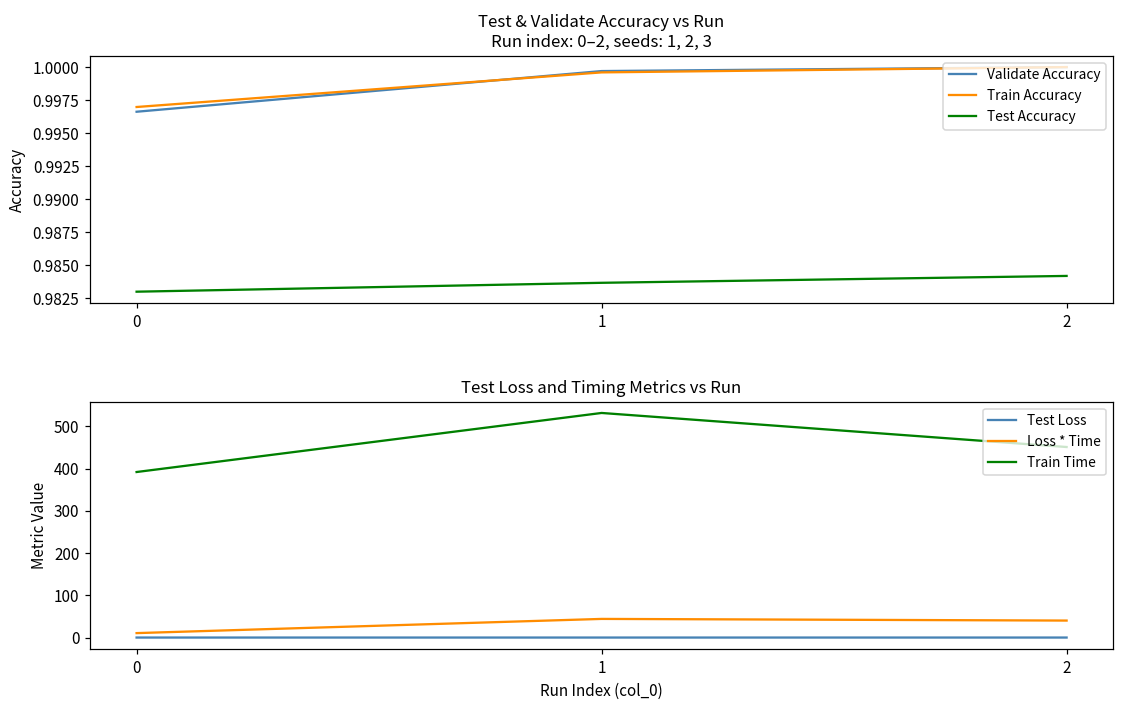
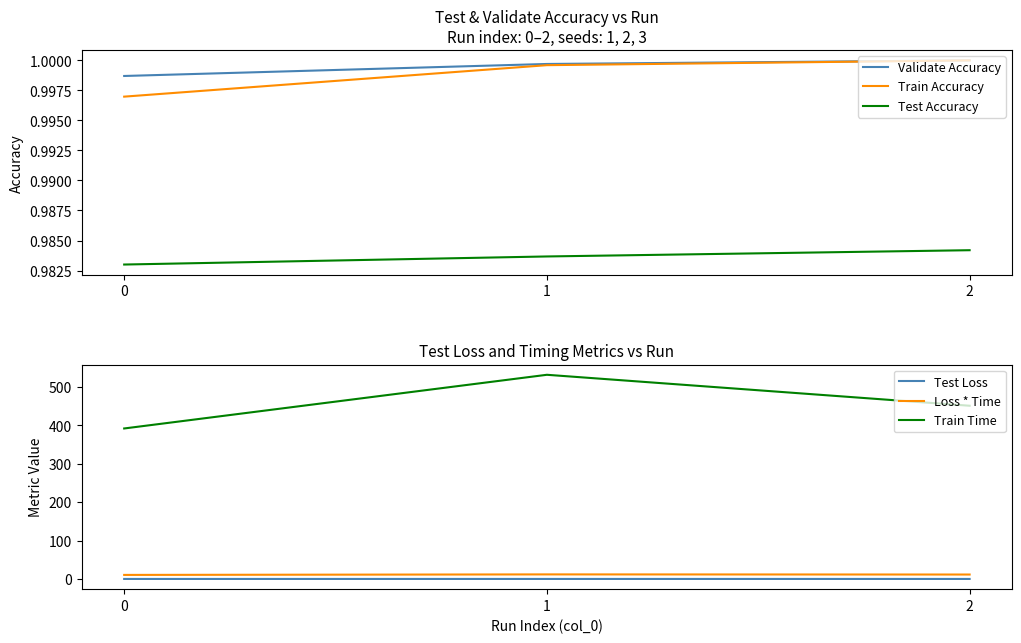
Test & Validate Accuracy vs Run Run index: 0–2, seeds: 1, 2, 3, Validate Accuracy, 0: 0.9966 -> 0.9987
Test Loss and Timing Metrics vs Run, Loss * Time, 1: 40 -> 10
Test Loss and Timing Metrics vs Run, Loss * Time, 2: 40 -> 10
